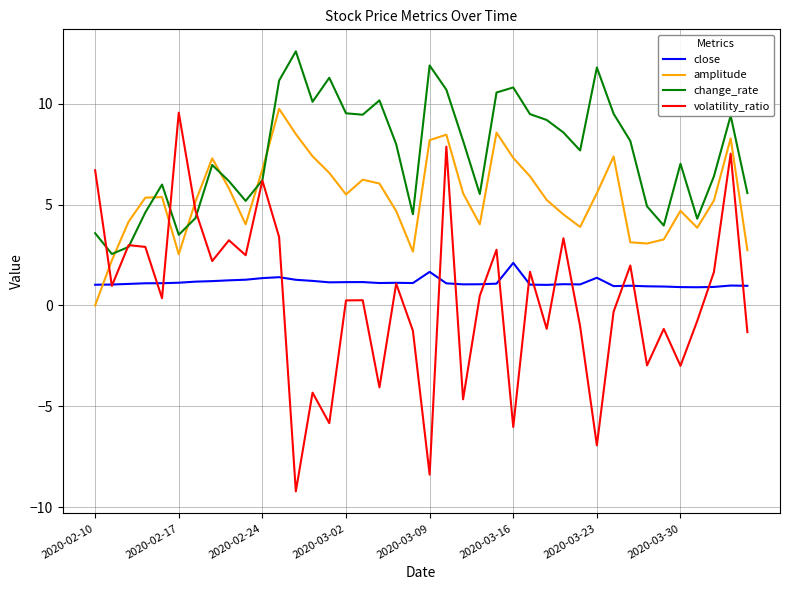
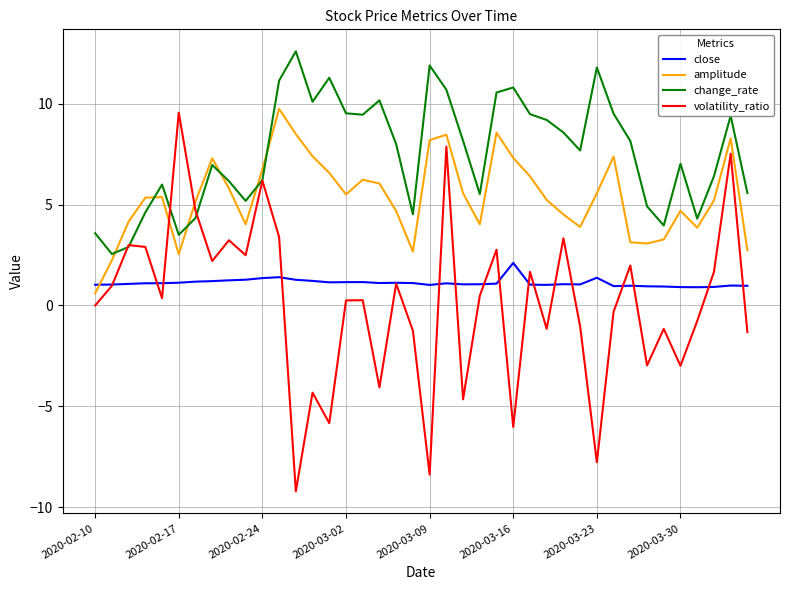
amplitude, 2020-02-10: 0.0 -> 0.6
volatility_ratio, 2020-02-10: 6.7 -> 0.0
close, 2020-03-09: 1.7 -> 1.0
volatility_ratio, 2020-03-23: -6.9 -> -7.8
